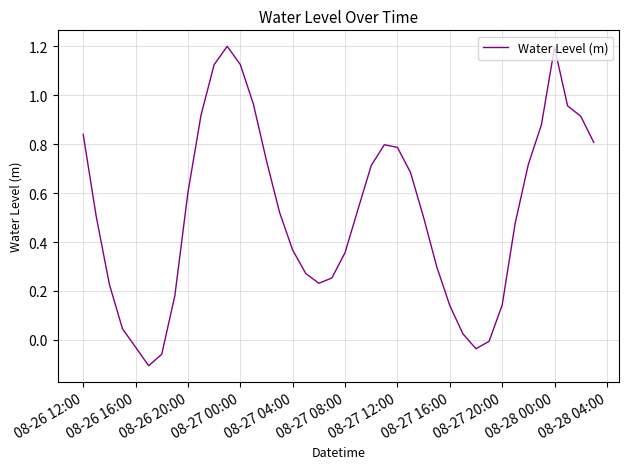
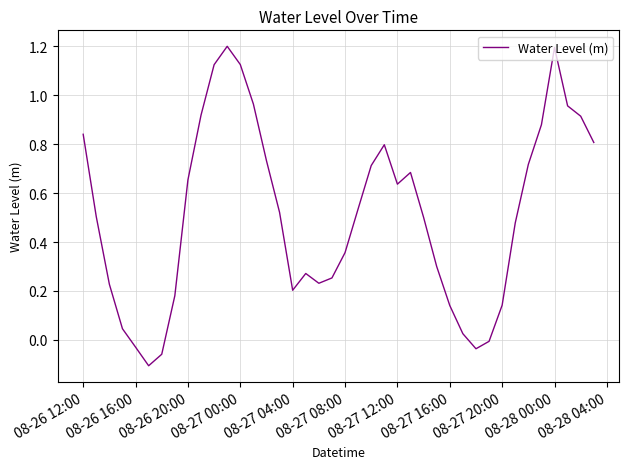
08-26 20:00: 0.60 -> 0.65
08-27 04:00: 0.37 -> 0.20
08-27 12:00: 0.79 -> 0.64
